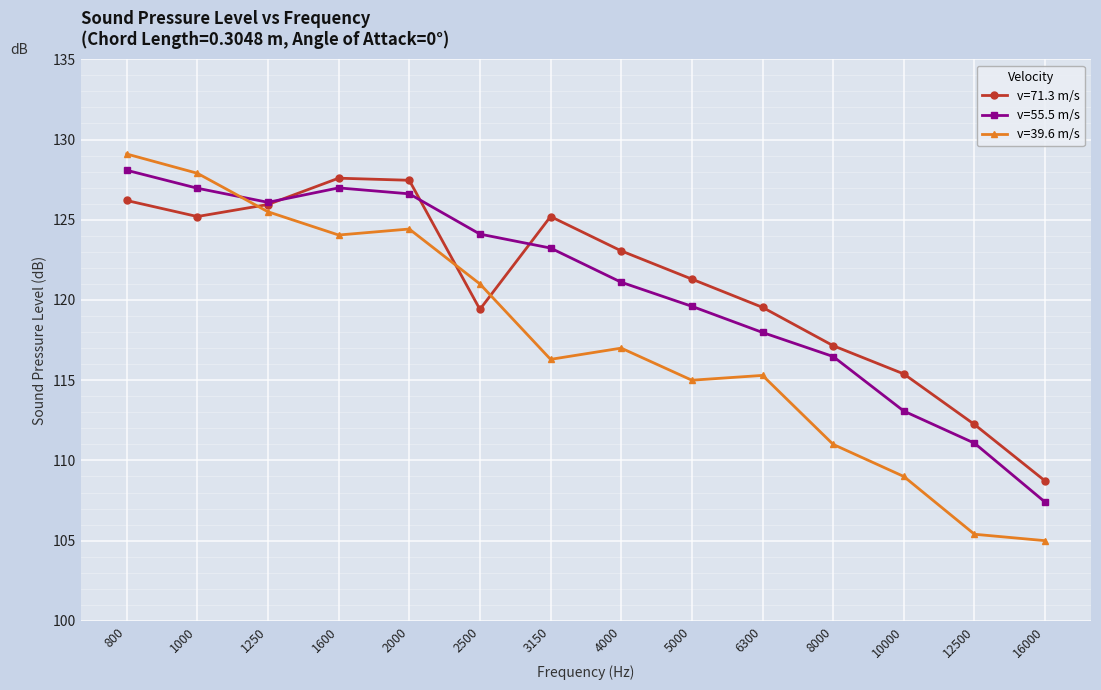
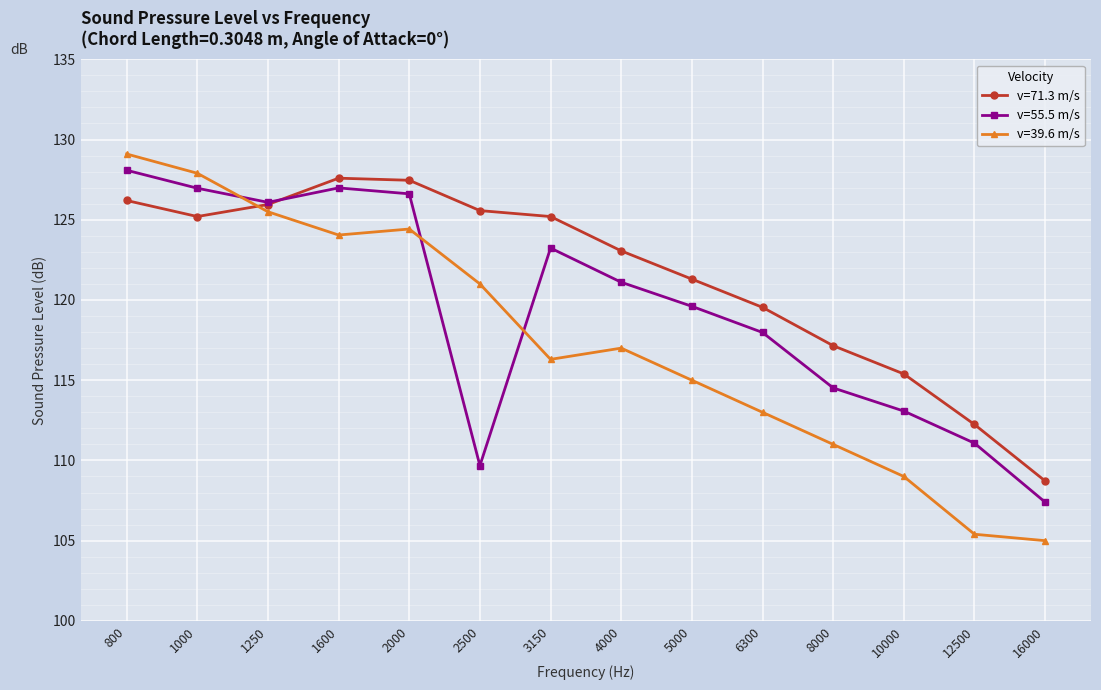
v=71.3 m/s, 2500: 119.4 -> 125.6
v=55.5 m/s, 2500: 124.1 -> 109.7
v=39.6 m/s, 6300: 115.3 -> 113.0
v=55.5 m/s, 8000: 116.5 -> 114.5
